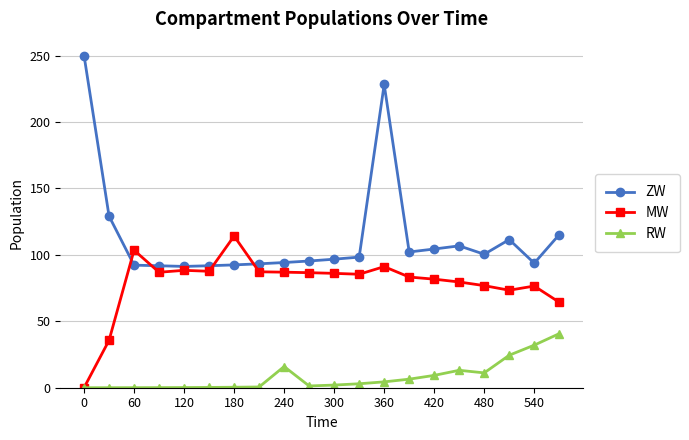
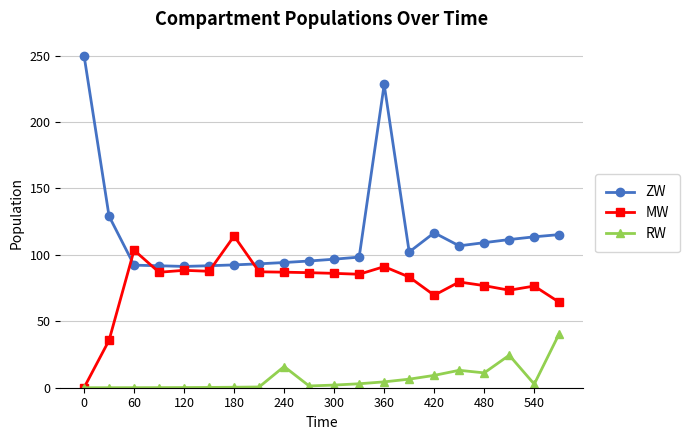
ZW, 420: 104 -> 117
MW, 420: 82 -> 70
ZW, 480: 100 -> 109
ZW, 540: 94 -> 114
RW, 540: 32 -> 3
